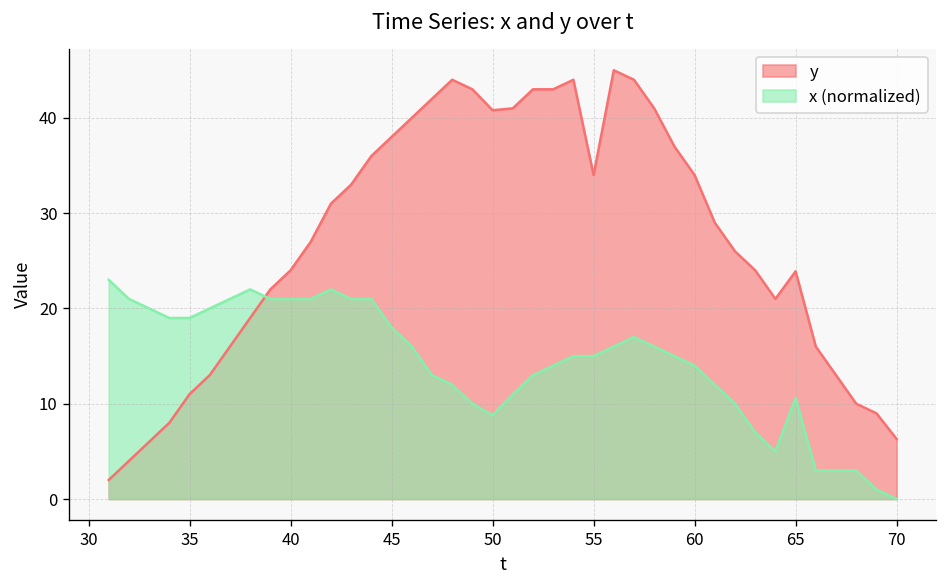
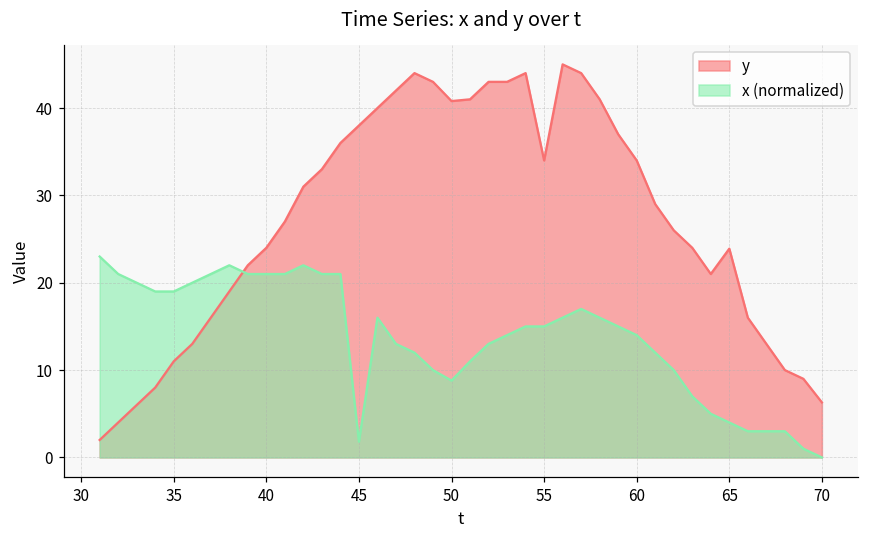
x (normalized), 45: 18 -> 2
x (normalized), 65: 11 -> 4
